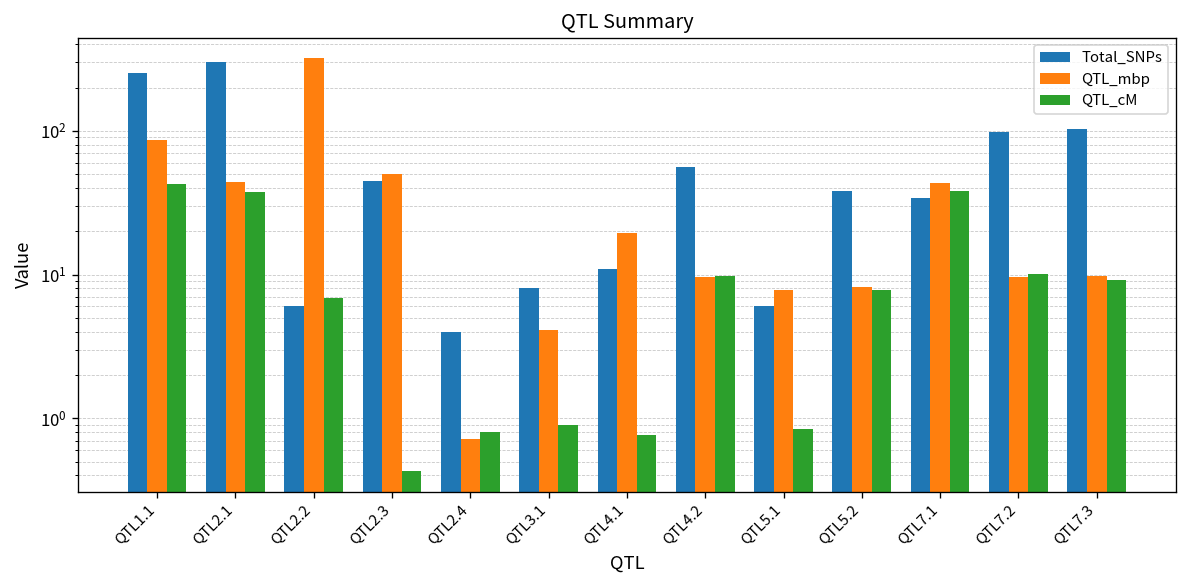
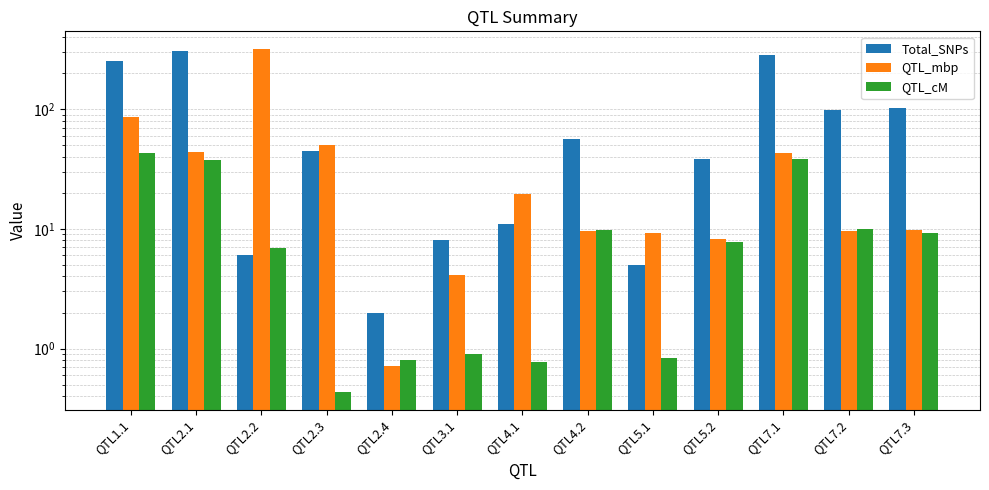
Total_SNPs, QTL2.4: 4 -> 2
Total_SNPs, QTL5.1: 6 -> 5
QTL_mbp, QTL5.1: 8 -> 9
Total_SNPs, QTL7.1: 34 -> 280
